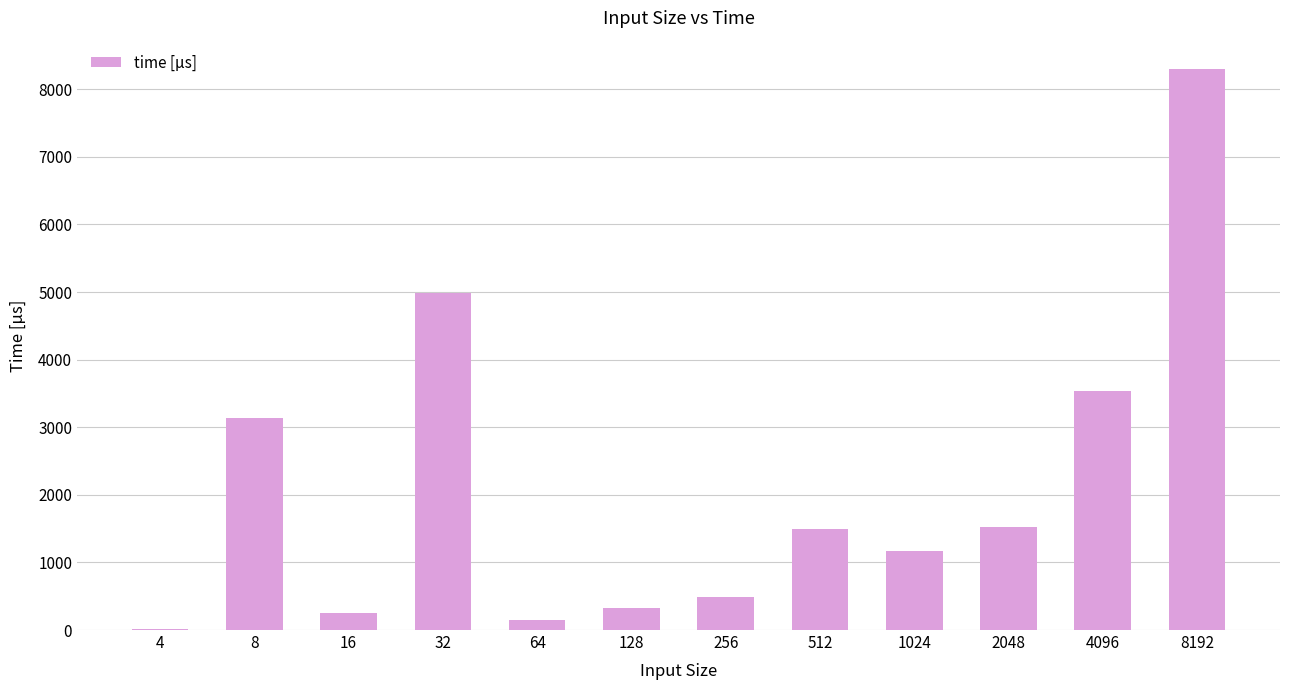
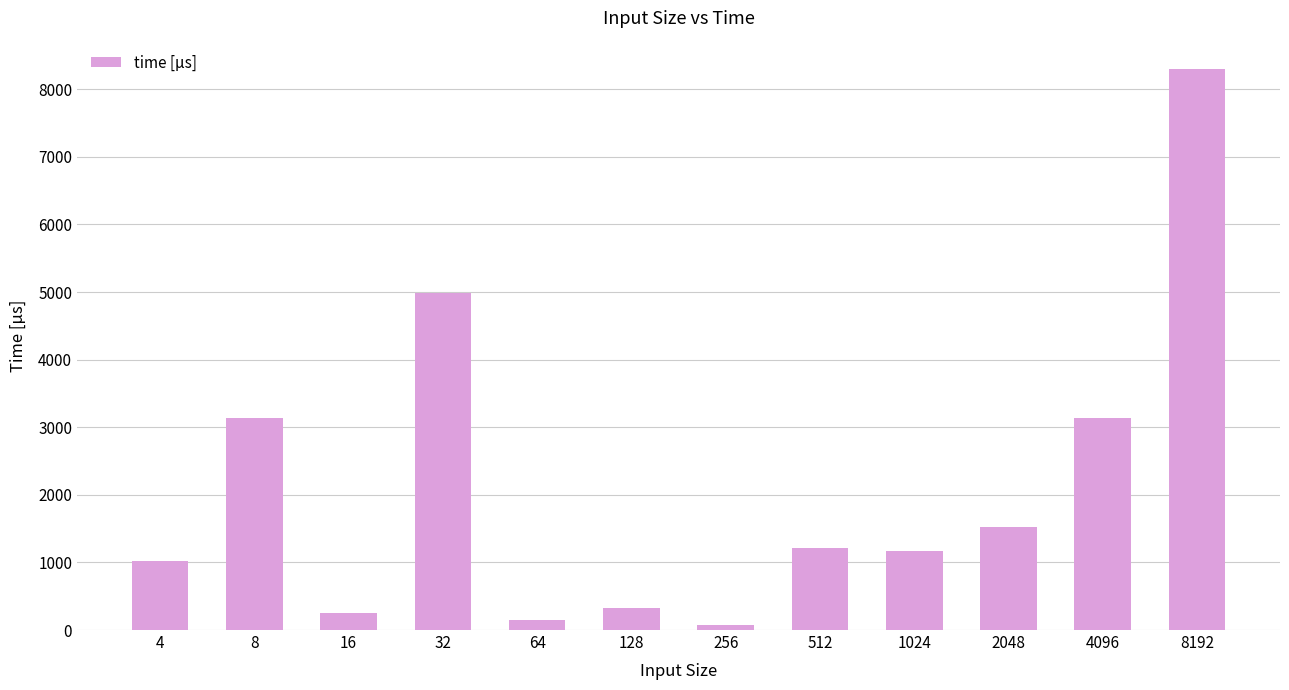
4: 0 -> 1000
256: 500 -> 100
512: 1500 -> 1200
4096: 3500 -> 3100
